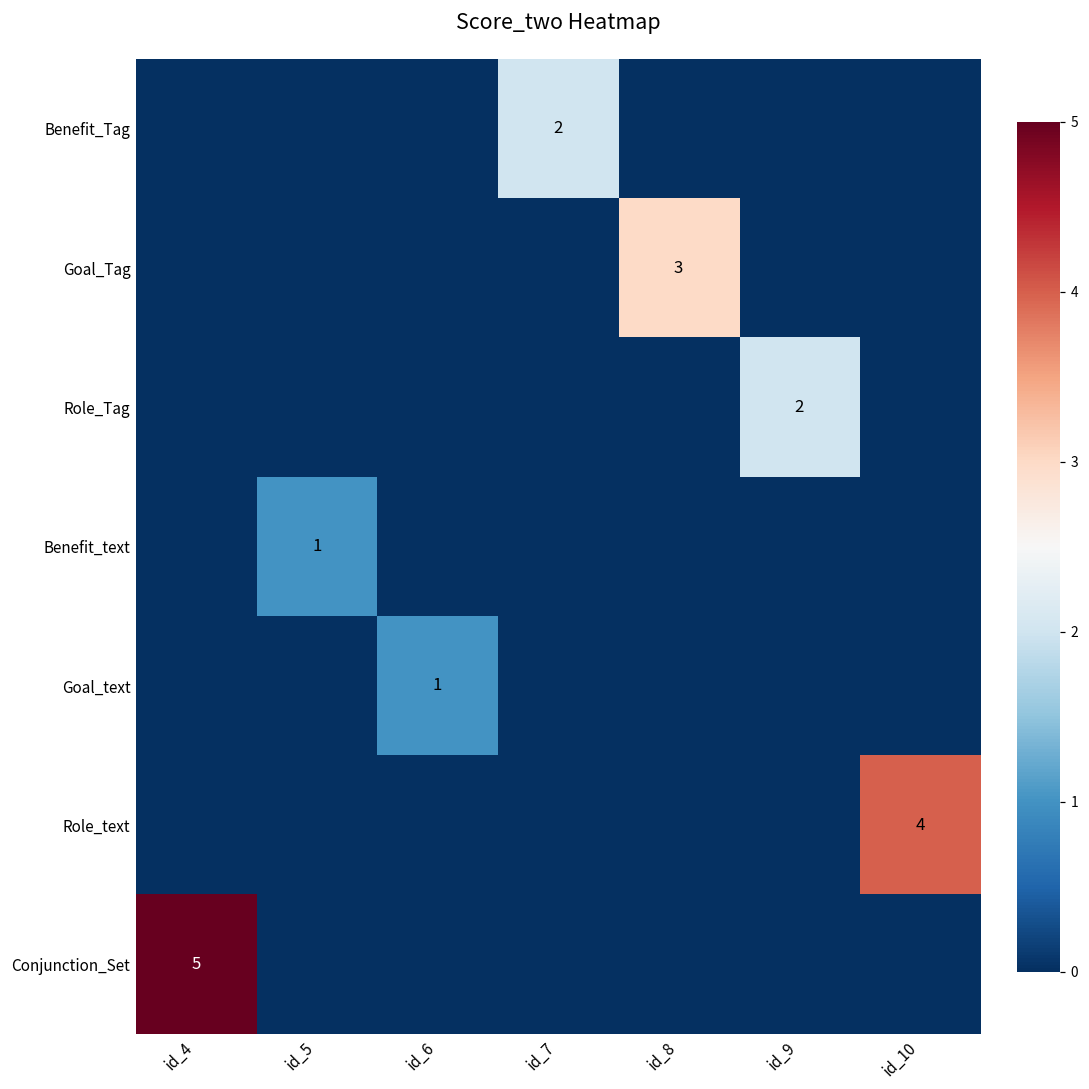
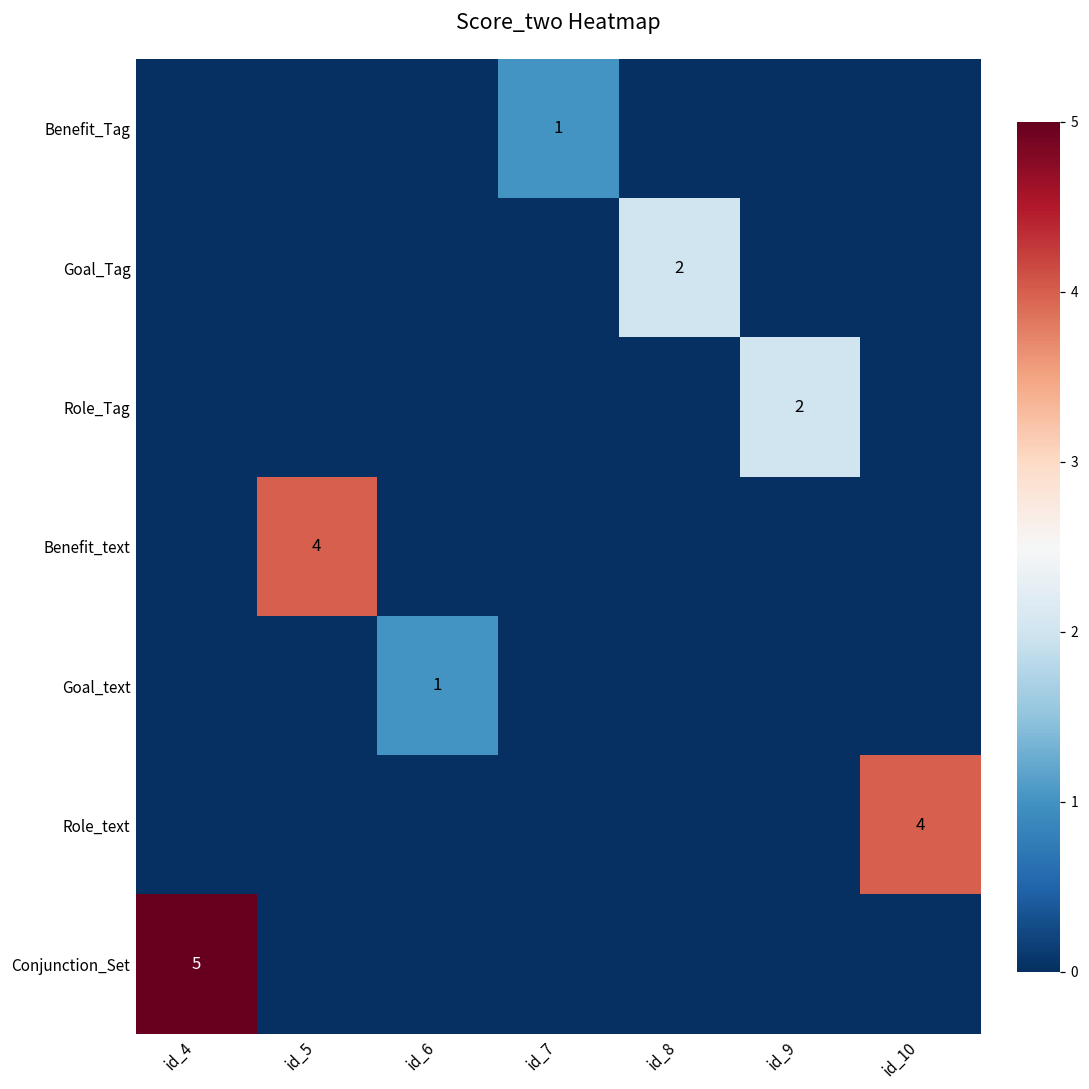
Benefit_Tag, id_7: 2 -> 1
Goal_Tag, id_8: 3 -> 2
Benefit_text, id_5: 1 -> 4
